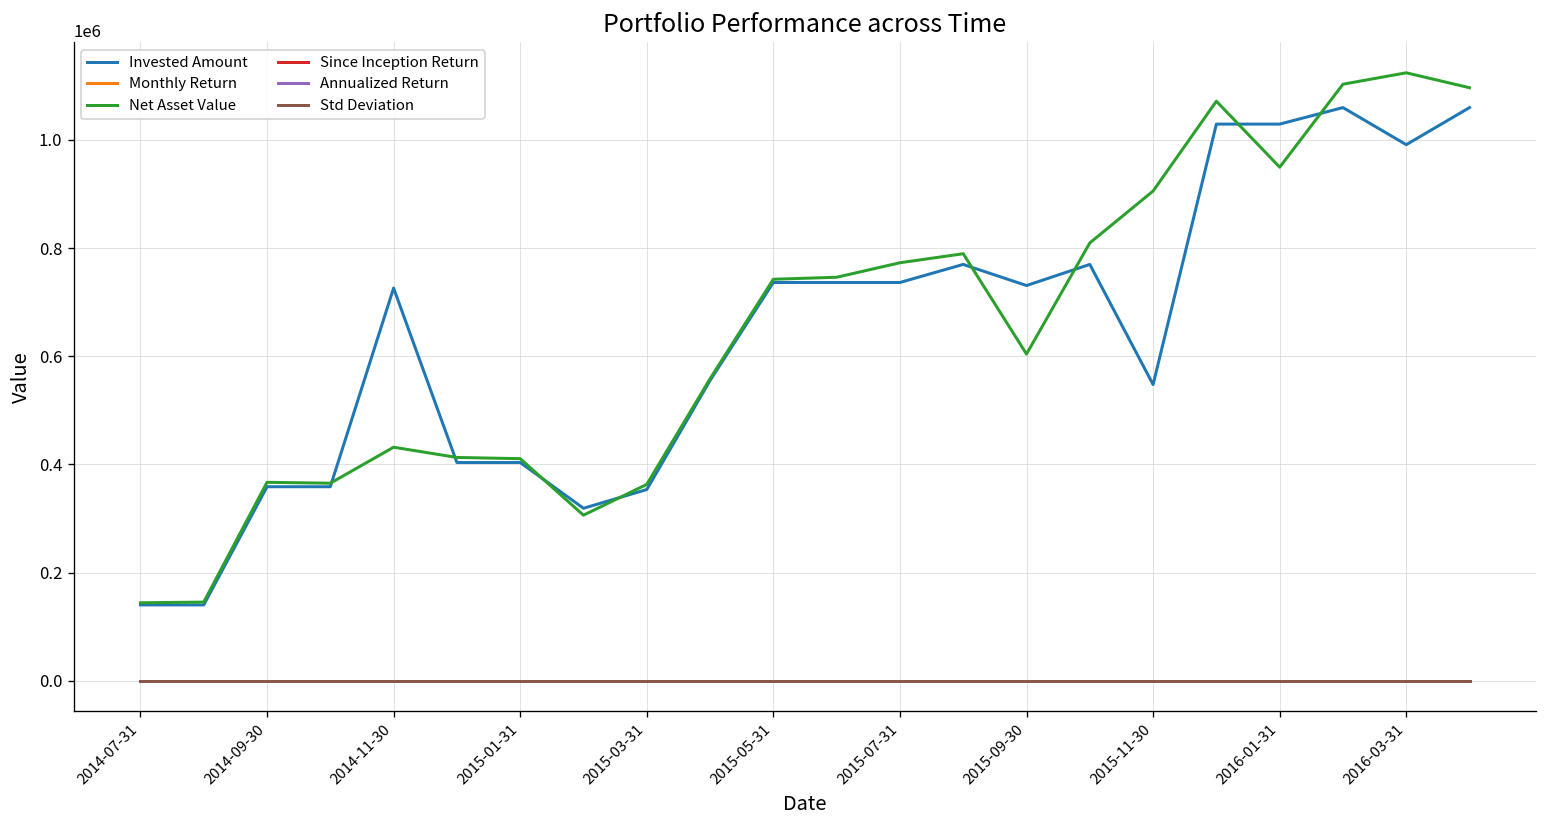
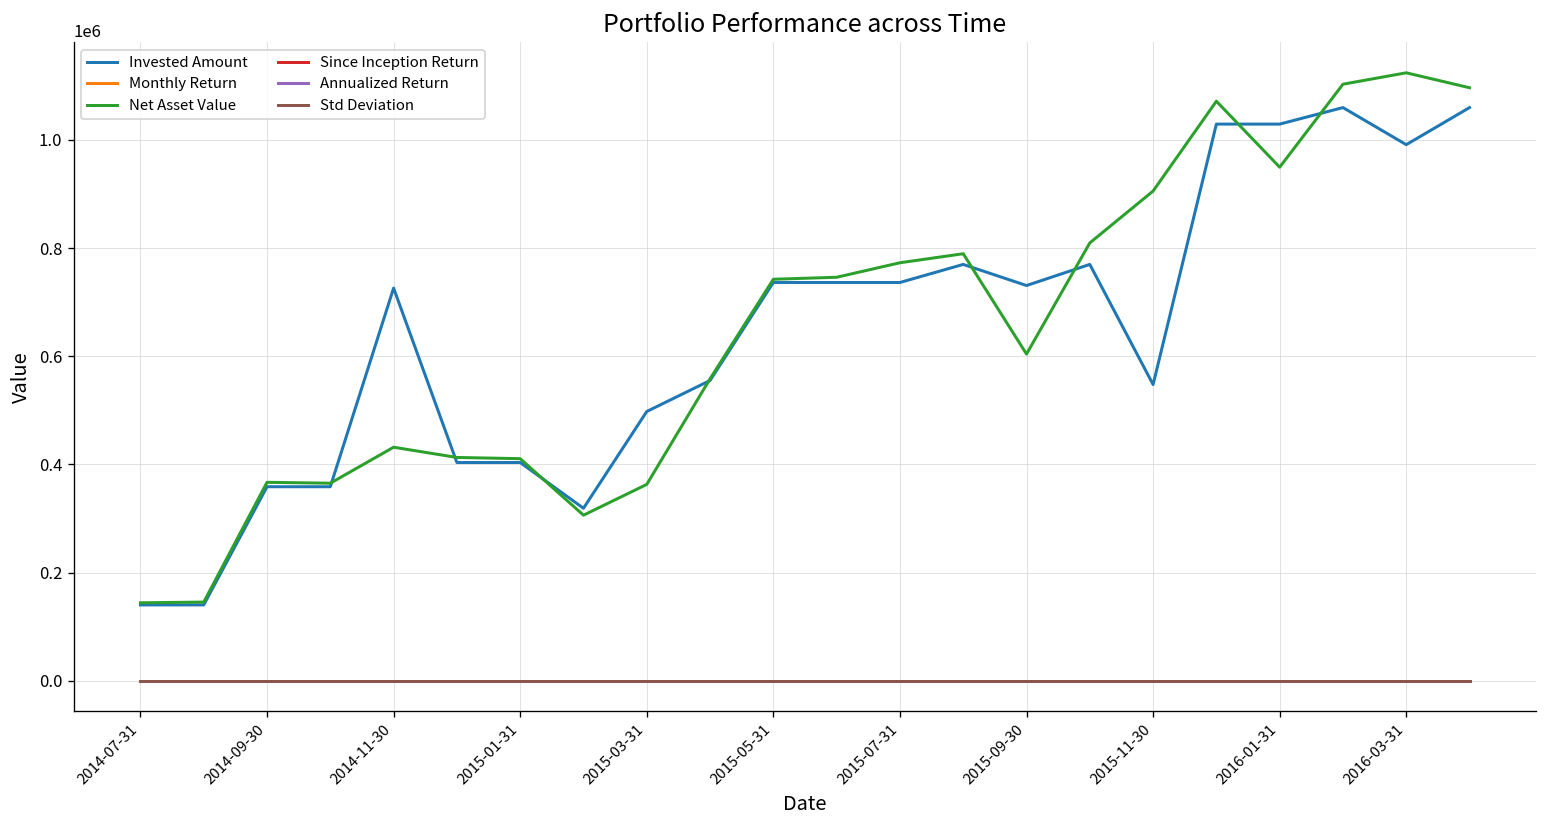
Invested Amount, 2015-03-31: 350000 -> 500000
